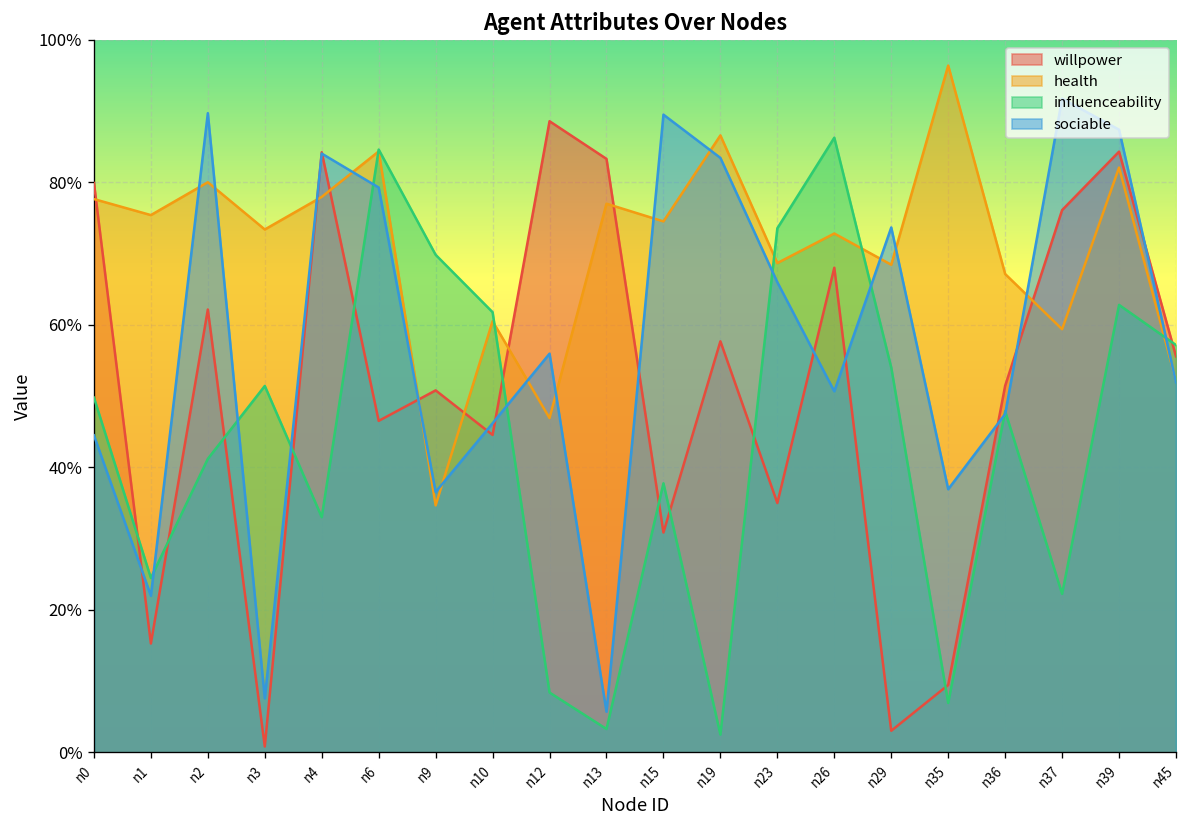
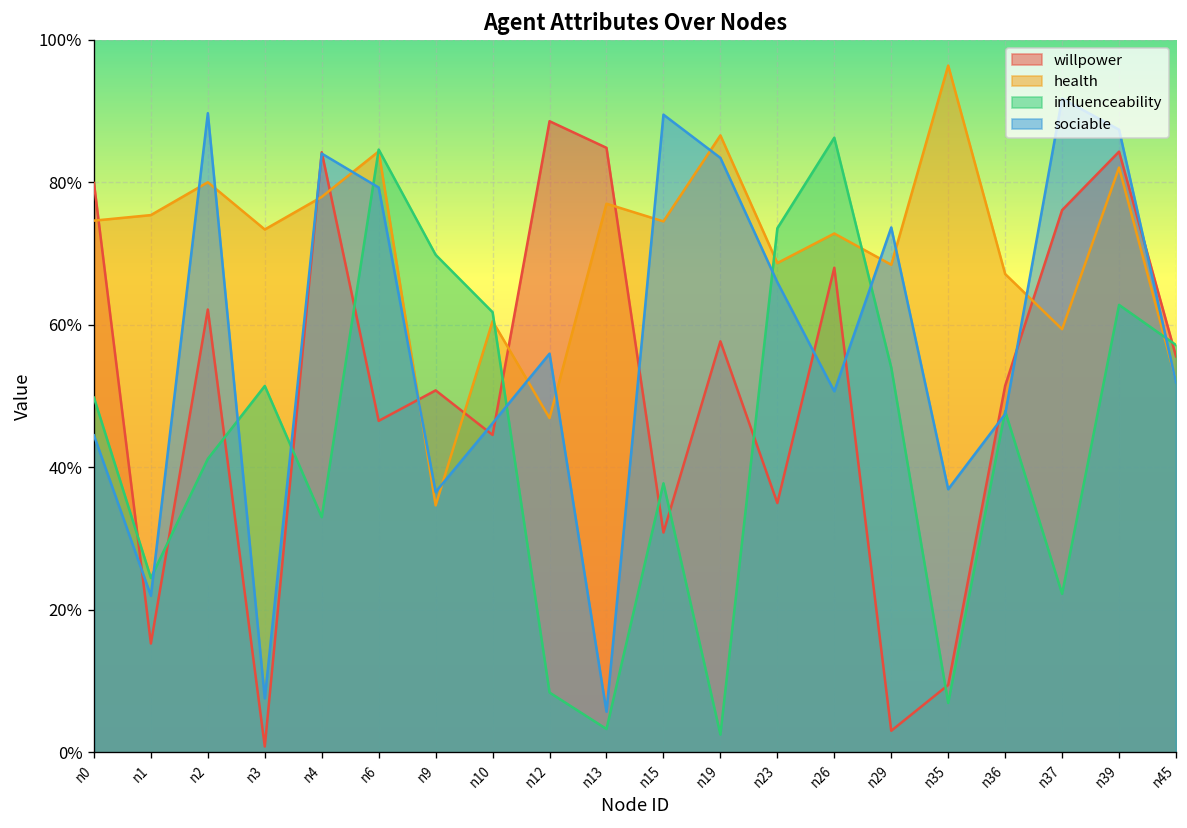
health, n0: 78% -> 75%
willpower, n13: 83% -> 85%
